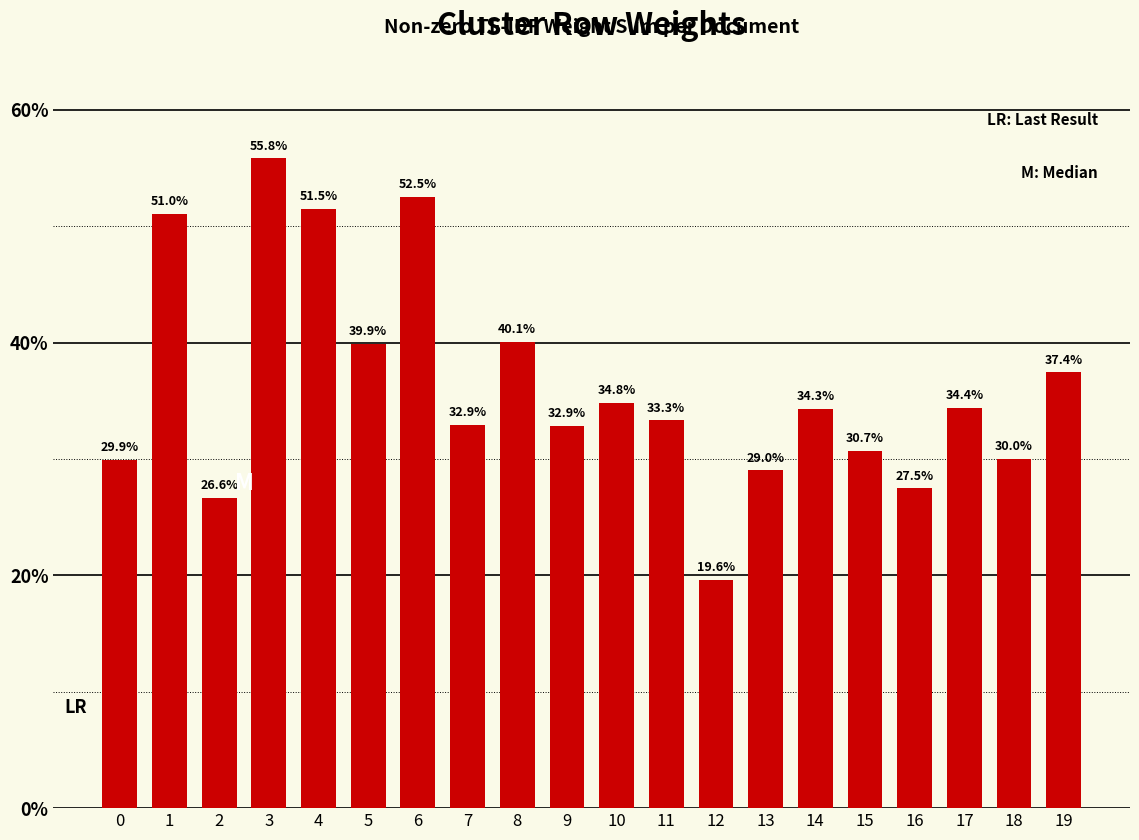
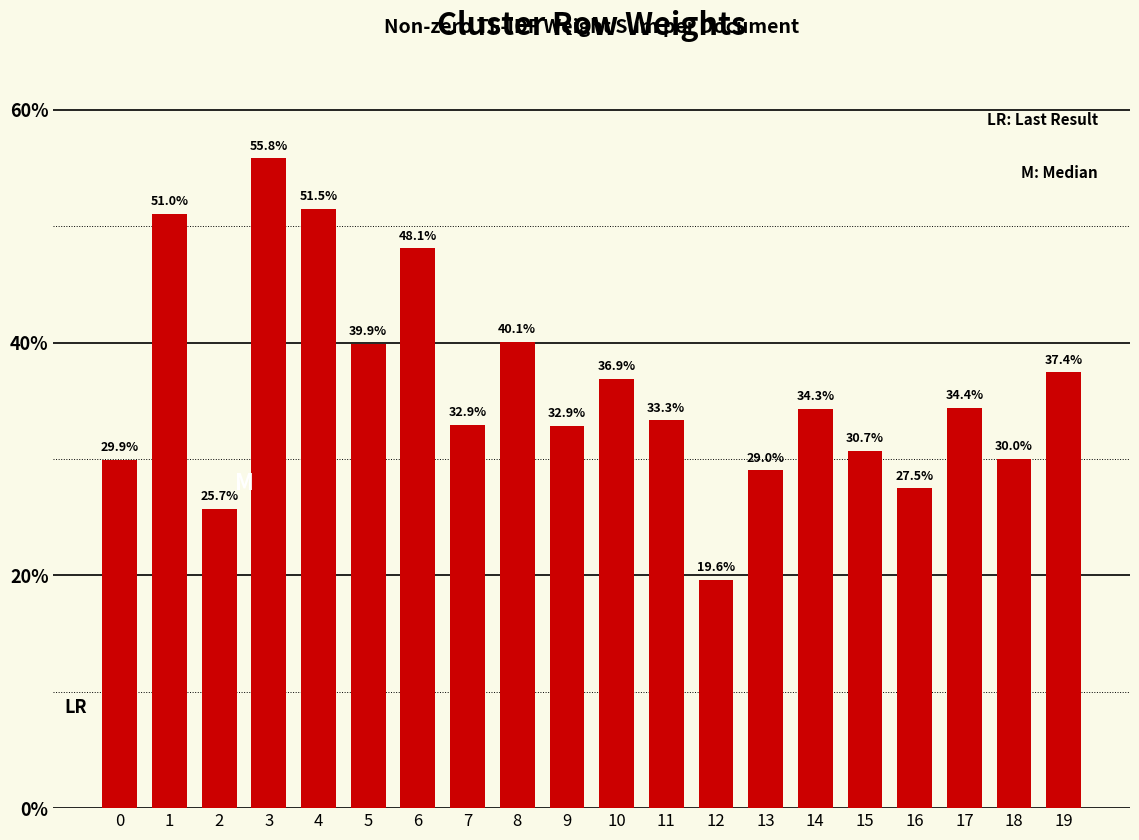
2: 26.6% -> 25.7%
6: 52.5% -> 48.1%
10: 34.8% -> 36.9%
